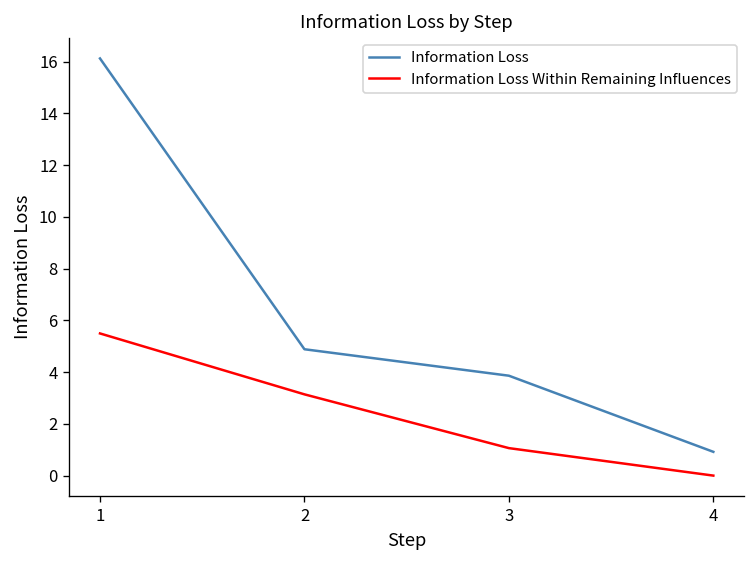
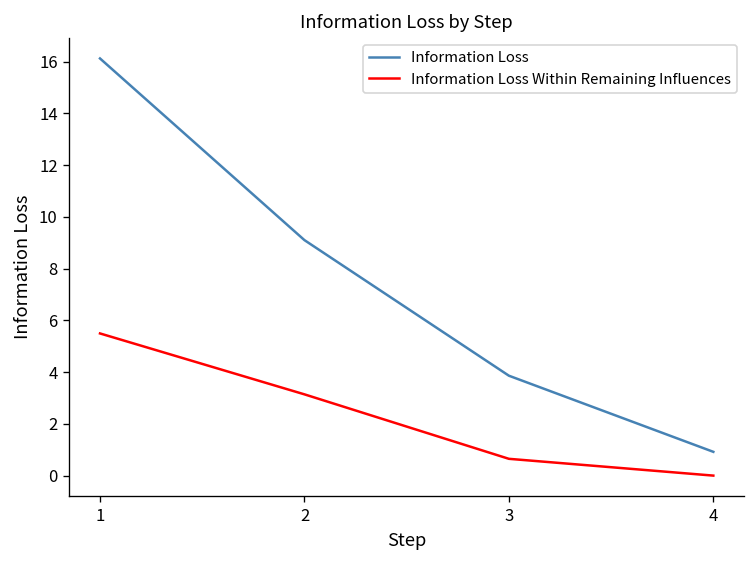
Information Loss, 2: 4.9 -> 9.1
Information Loss Within Remaining Influences, 3: 1.1 -> 0.6
